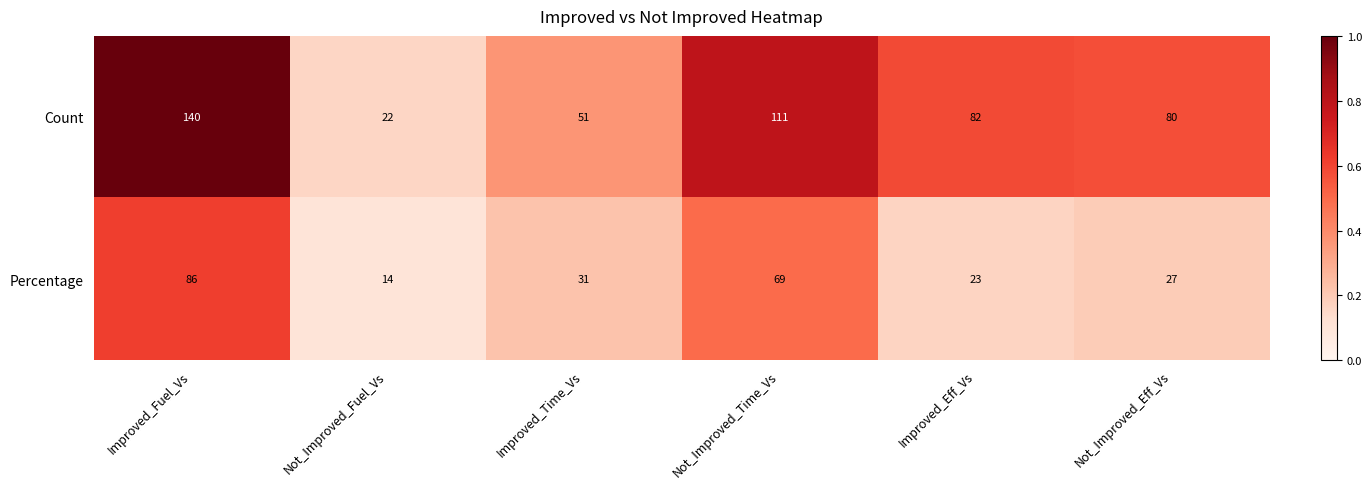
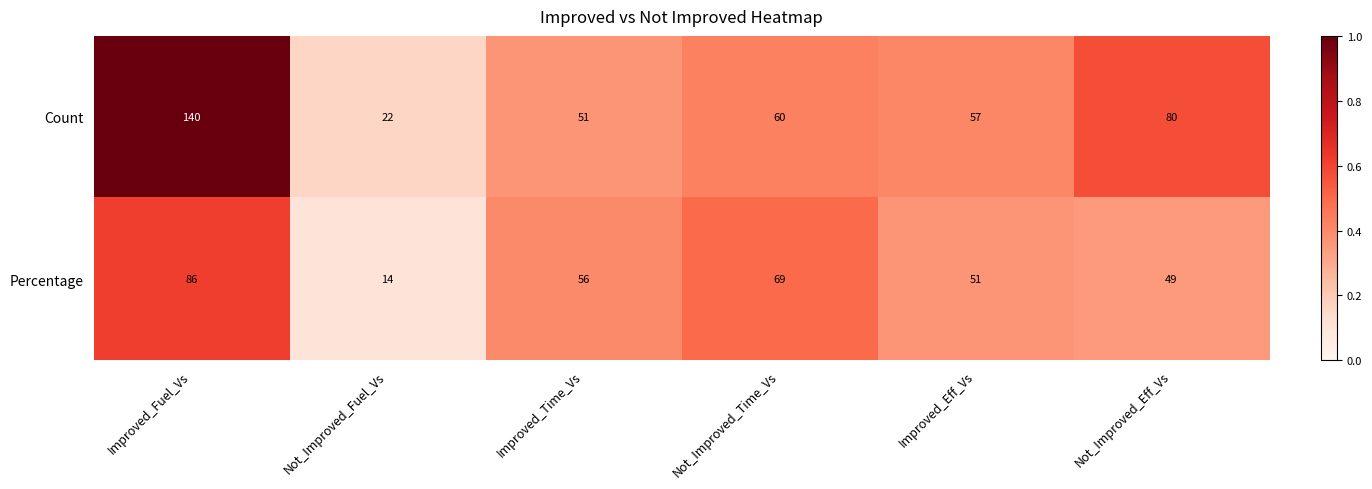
Count, Not_Improved_Time_Vs: 111 -> 60
Count, Improved_Eff_Vs: 82 -> 57
Percentage, Improved_Time_Vs: 31 -> 56
Percentage, Improved_Eff_Vs: 23 -> 51
Percentage, Not_Improved_Eff_Vs: 27 -> 49
